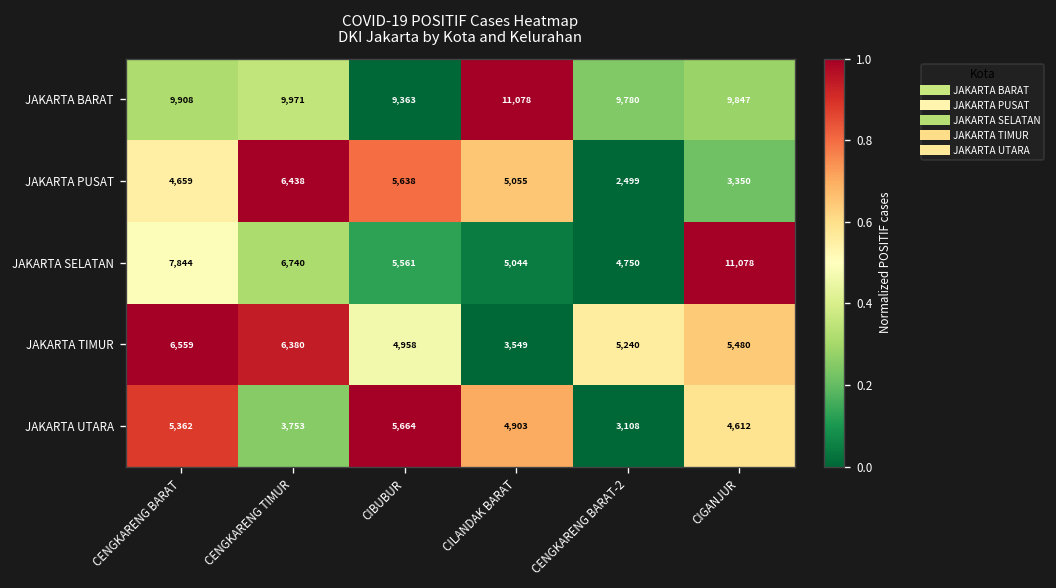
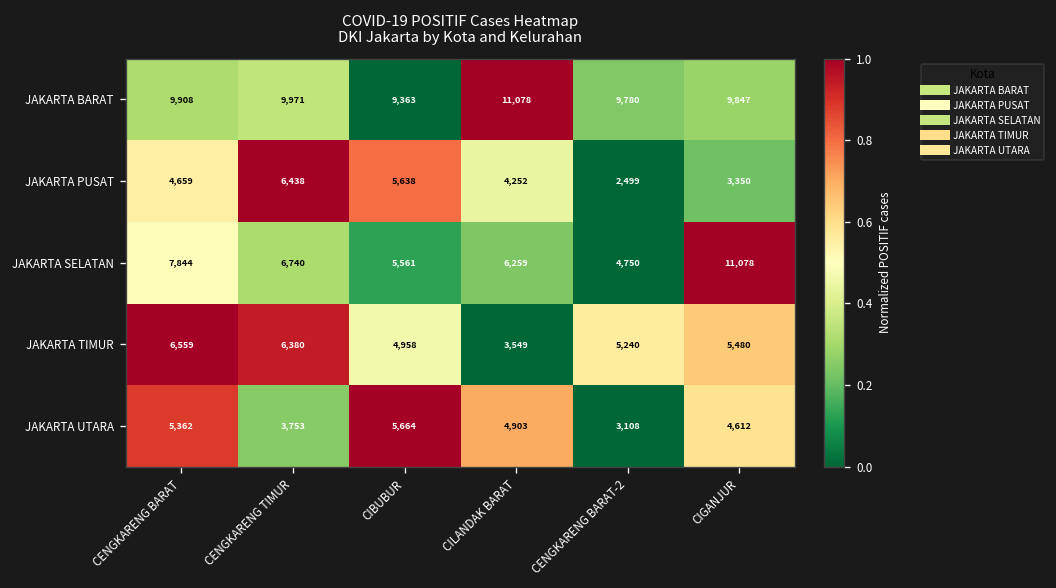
JAKARTA PUSAT, CILANDAK BARAT: 5,055 -> 4,252
JAKARTA SELATAN, CILANDAK BARAT: 5,044 -> 6,259
